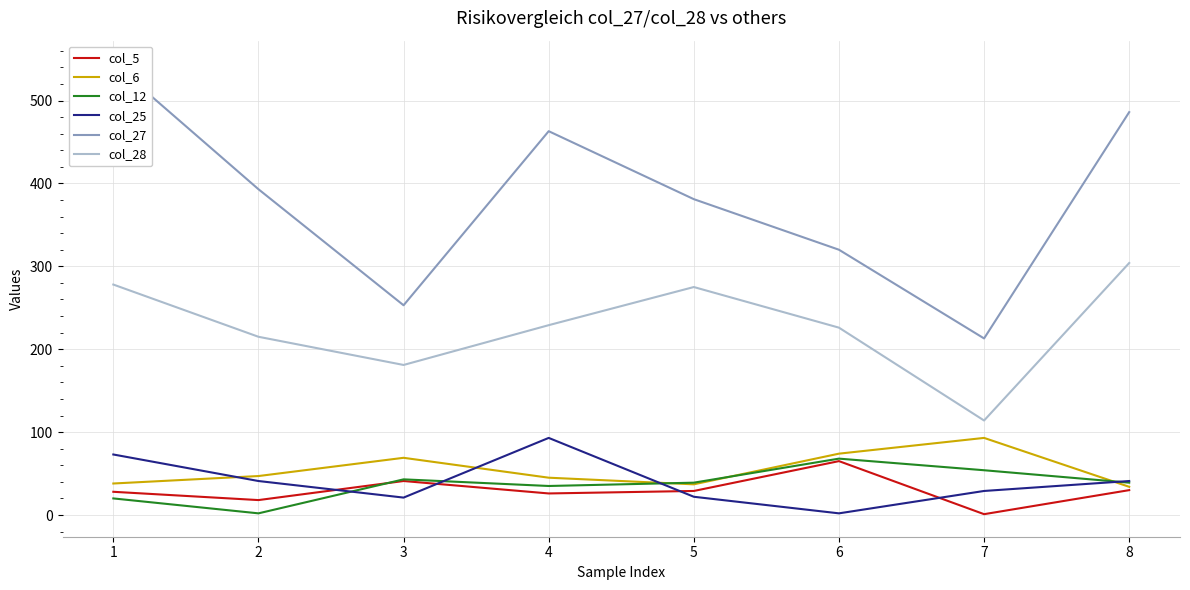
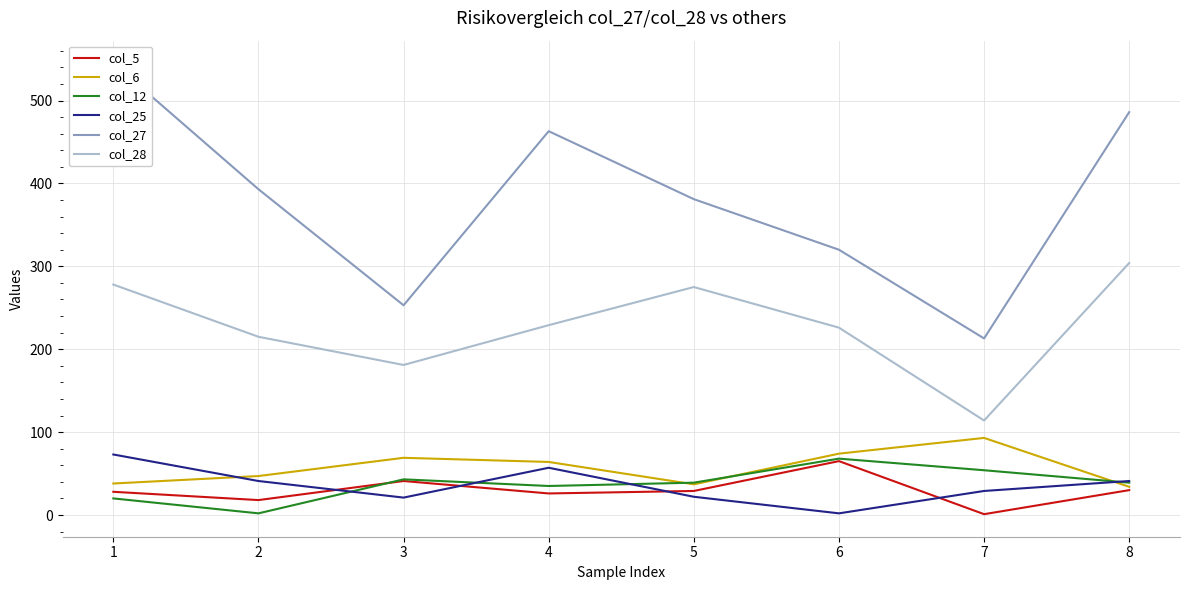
col_6, 4: 50 -> 60
col_25, 4: 90 -> 60
